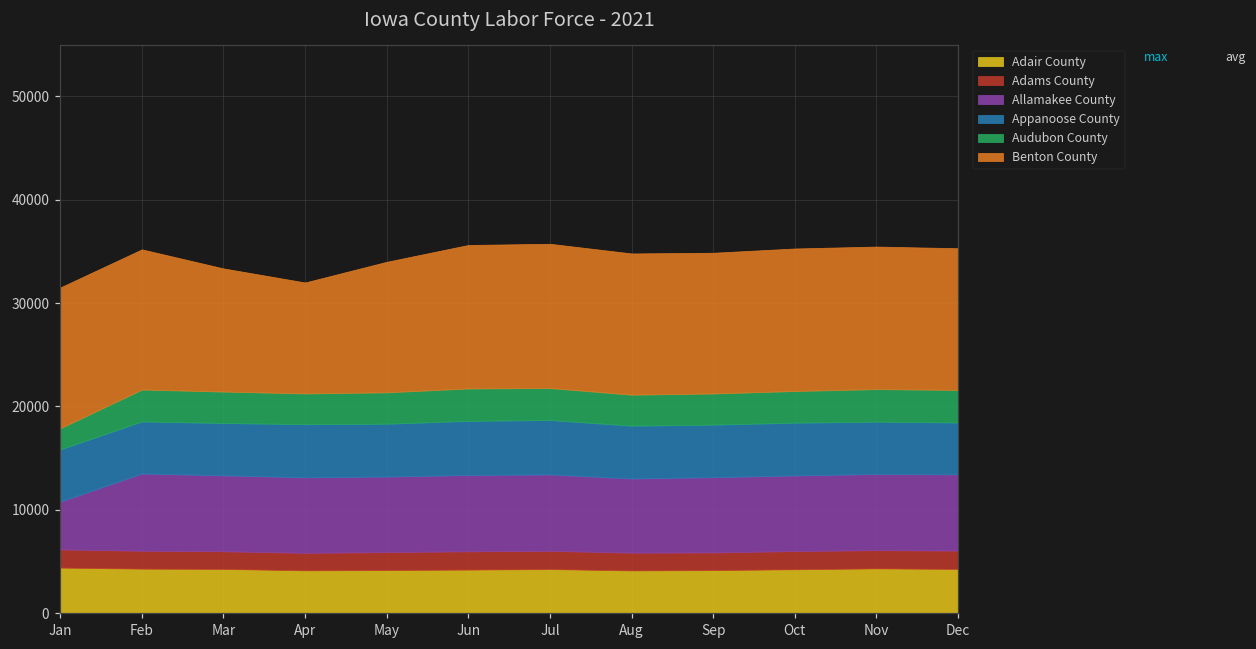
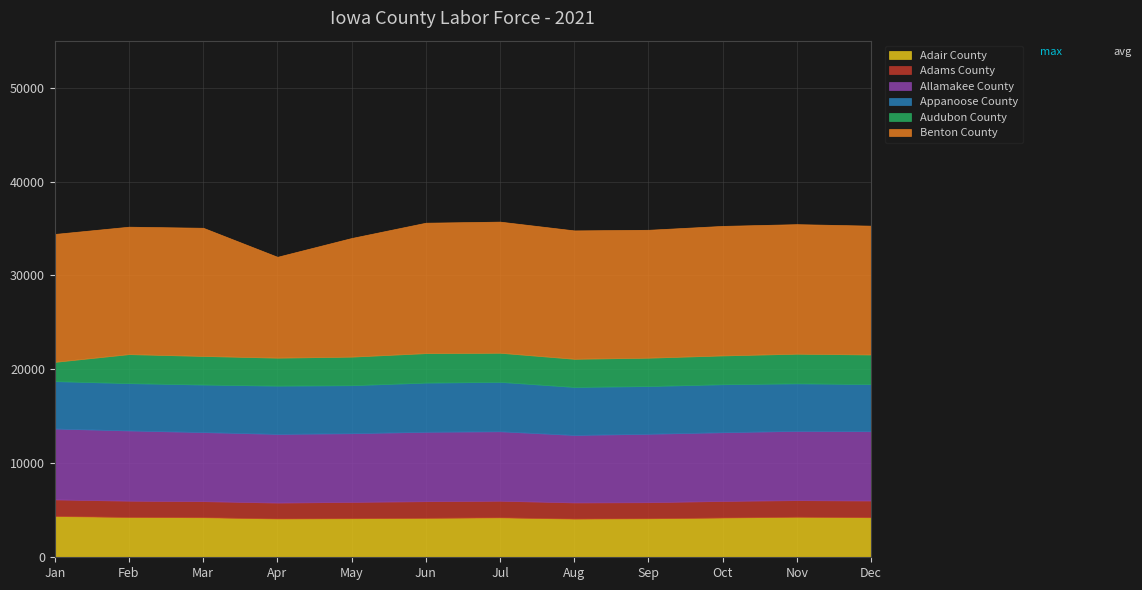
Allamakee County, Jan: 5000 -> 8000
Benton County, Mar: 12000 -> 14000
